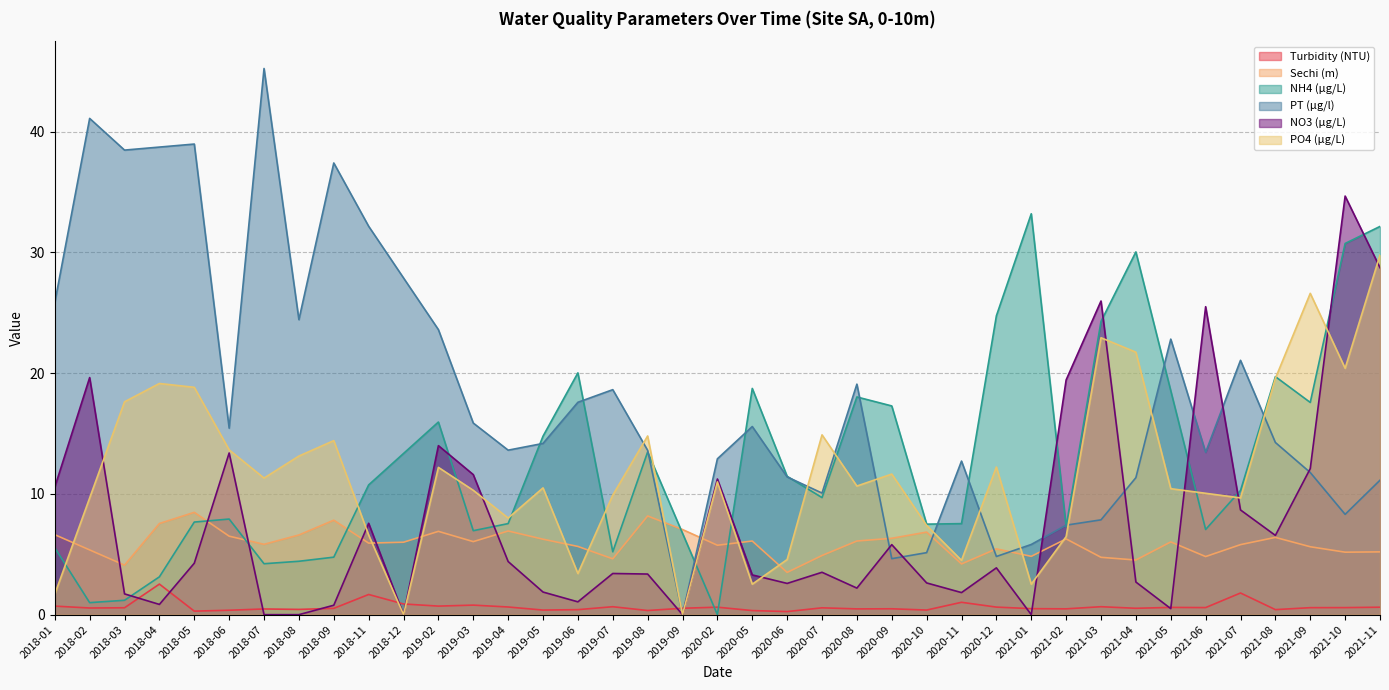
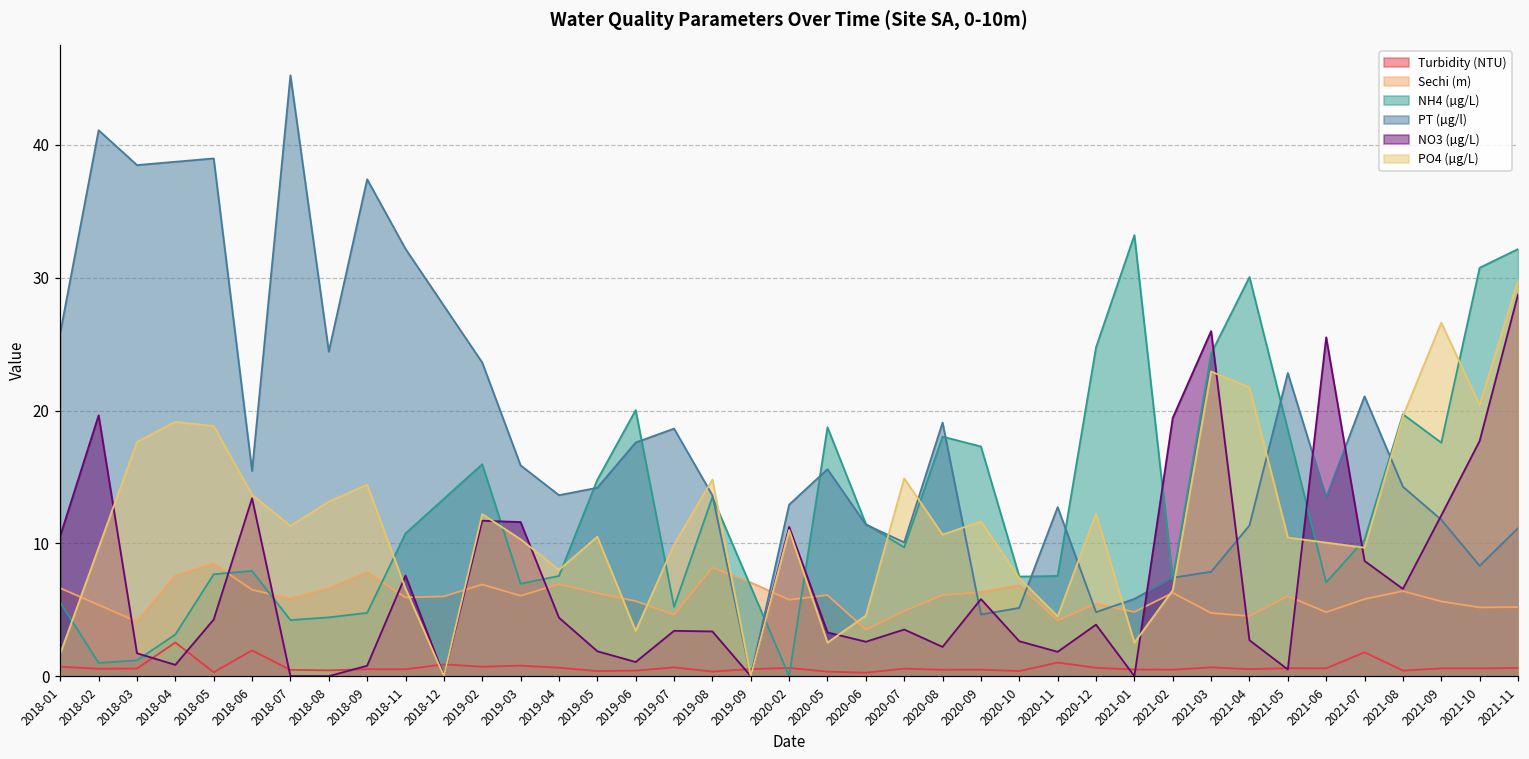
Turbidity (NTU), 2018-06: 0.4 -> 1.9
Turbidity (NTU), 2018-11: 1.7 -> 0.5
NO3 (µg/L), 2019-02: 14.0 -> 11.7
NO3 (µg/L), 2021-10: 34.7 -> 17.7
